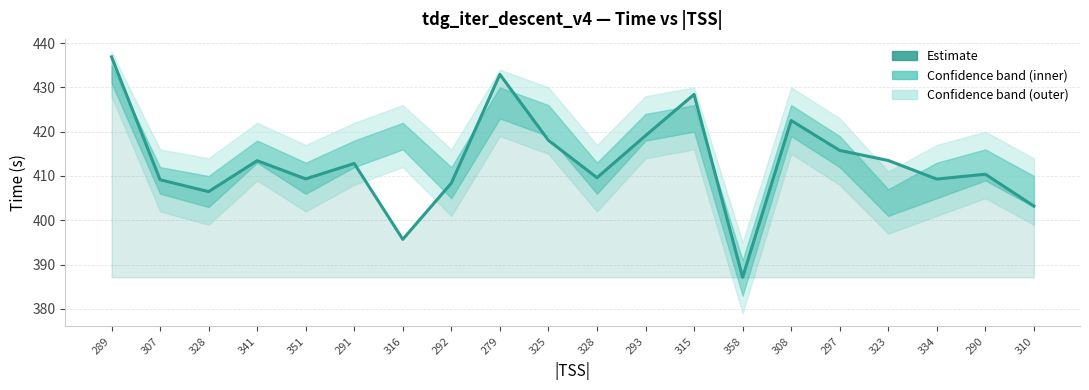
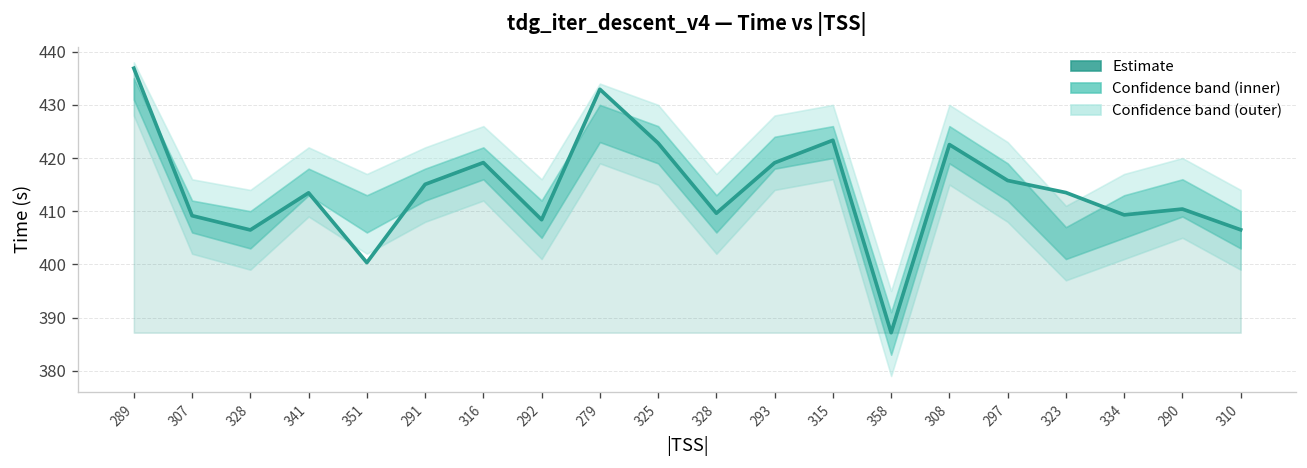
Estimate, 351: 409 -> 400
Estimate, 291: 413 -> 415
Estimate, 316: 396 -> 419
Estimate, 325: 418 -> 423
Estimate, 315: 428 -> 423
Estimate, 310: 403 -> 407
